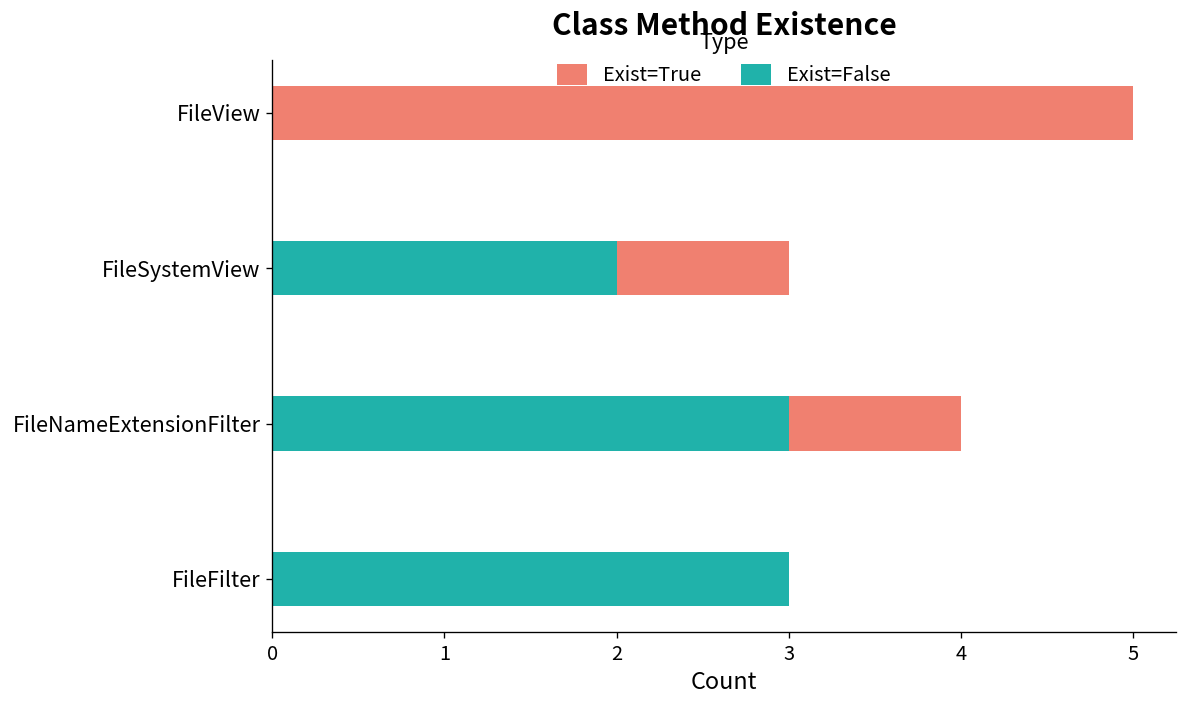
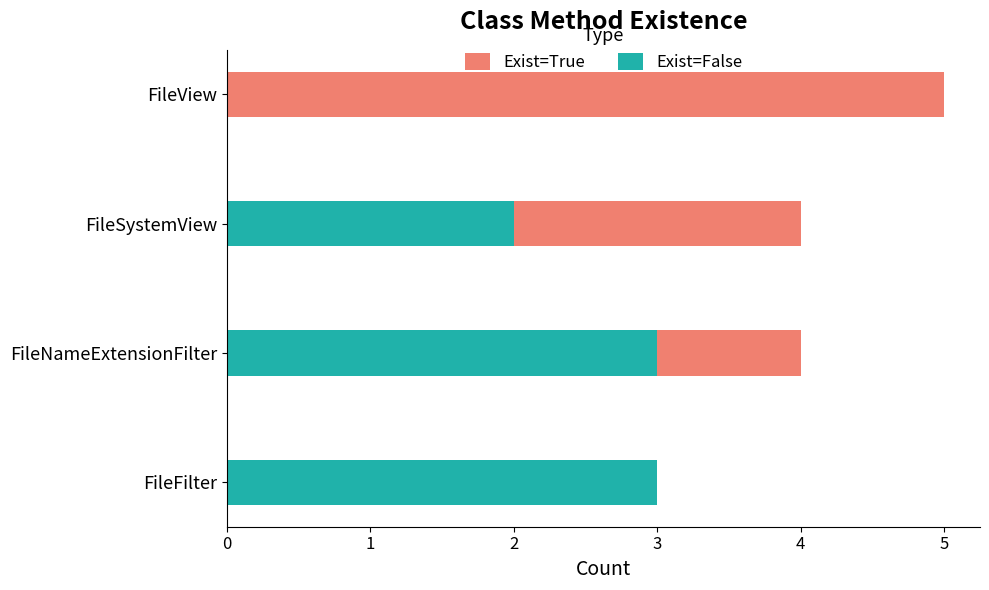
Exist=True, FileSystemView: 3 -> 4
